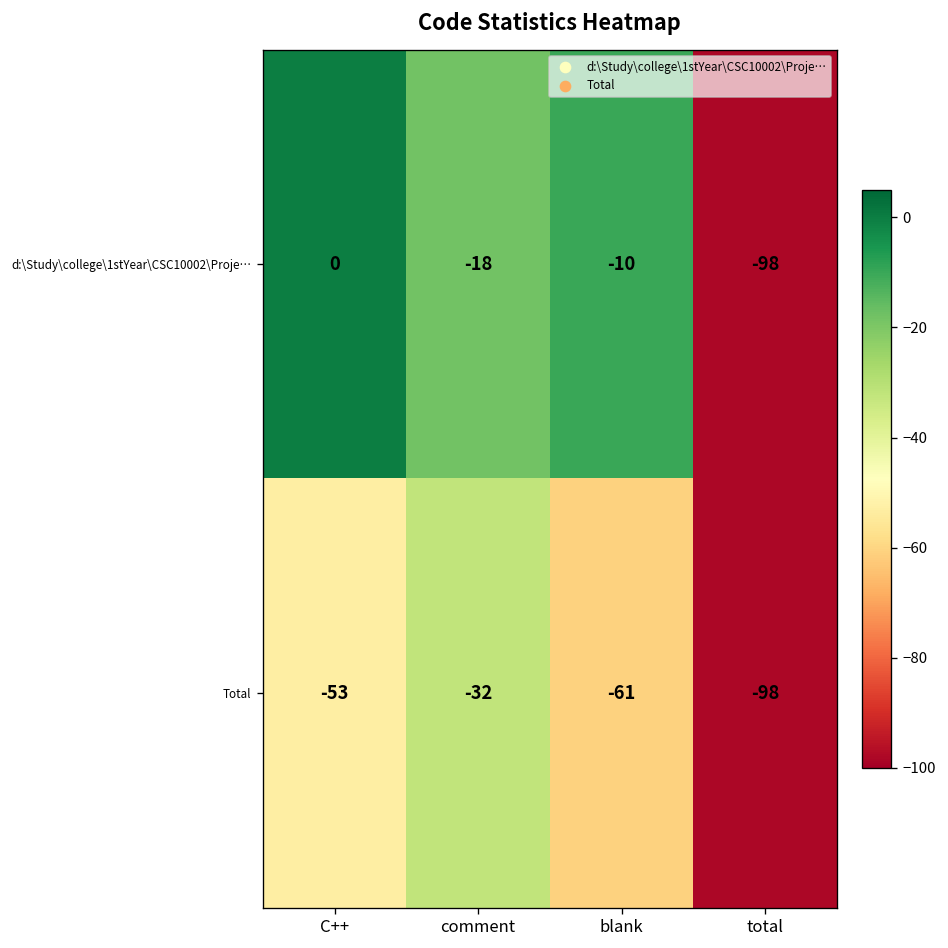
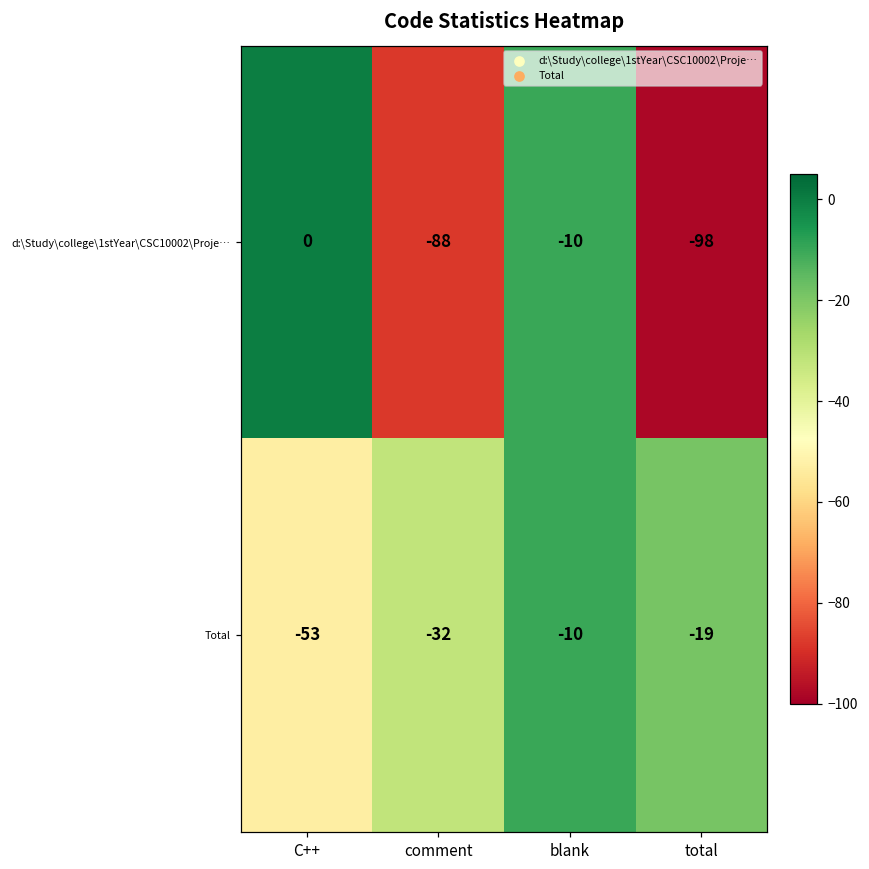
d:\Study\college\1stYear\CSC10002\Proje…, comment: -18 -> -88
Total, blank: -61 -> -10
Total, total: -98 -> -19
